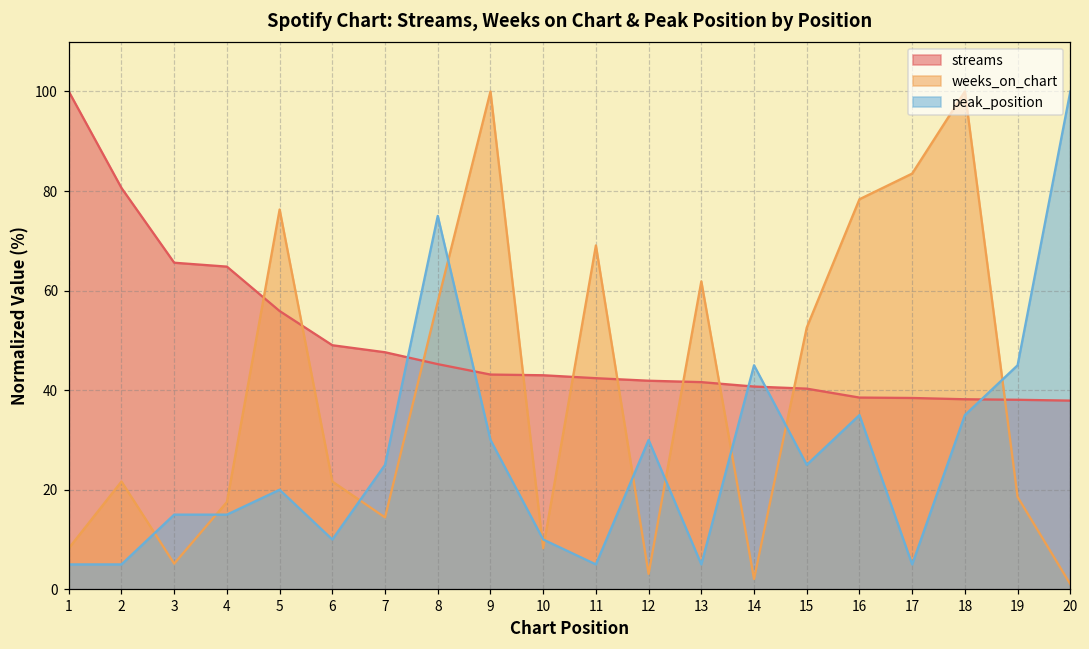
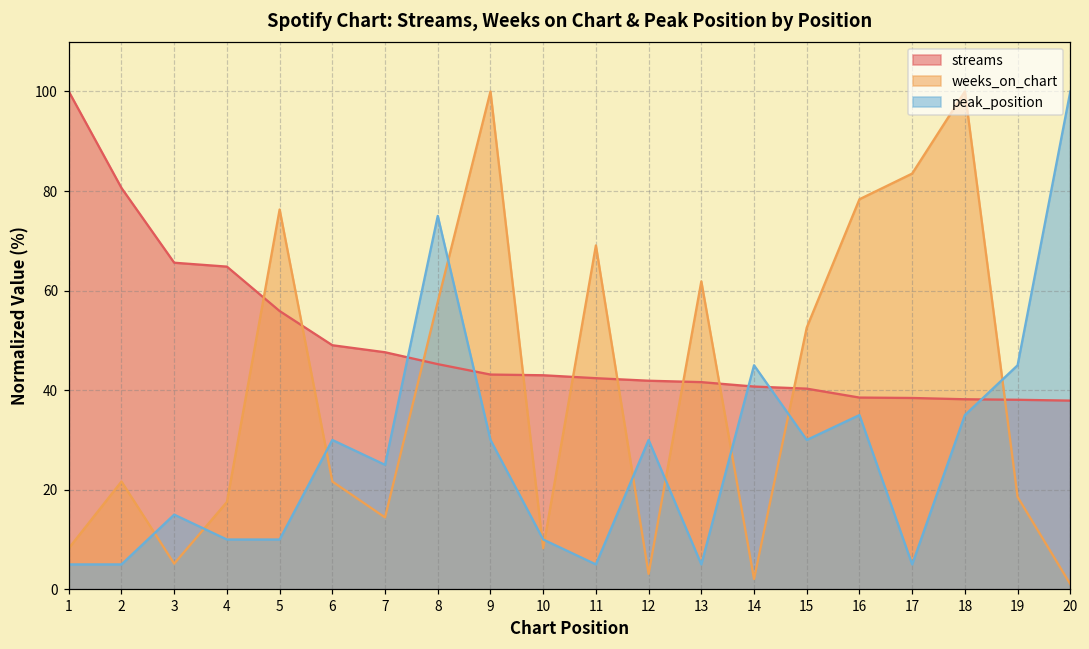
peak_position, 4: 15 -> 10
peak_position, 5: 20 -> 10
peak_position, 6: 10 -> 30
peak_position, 15: 25 -> 30
